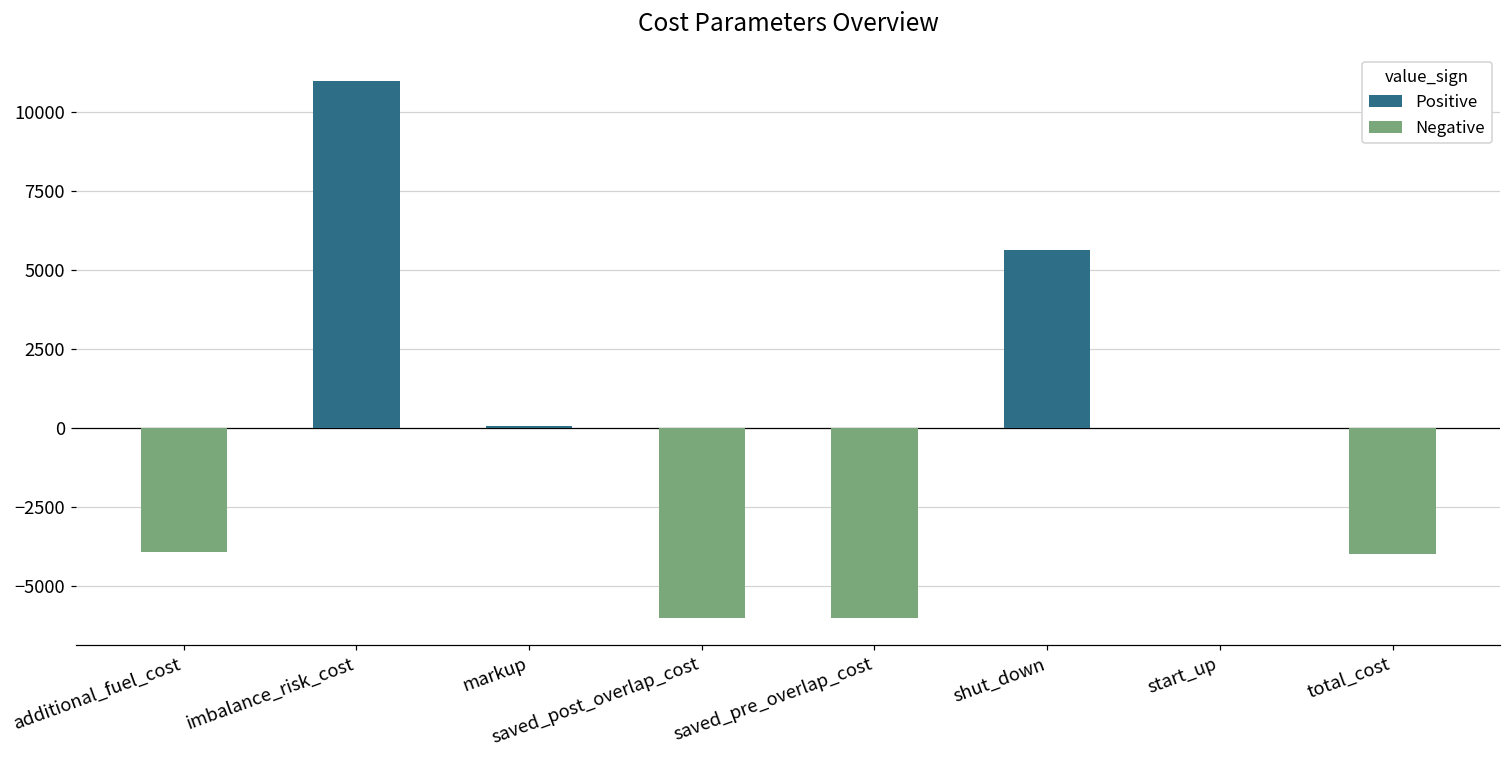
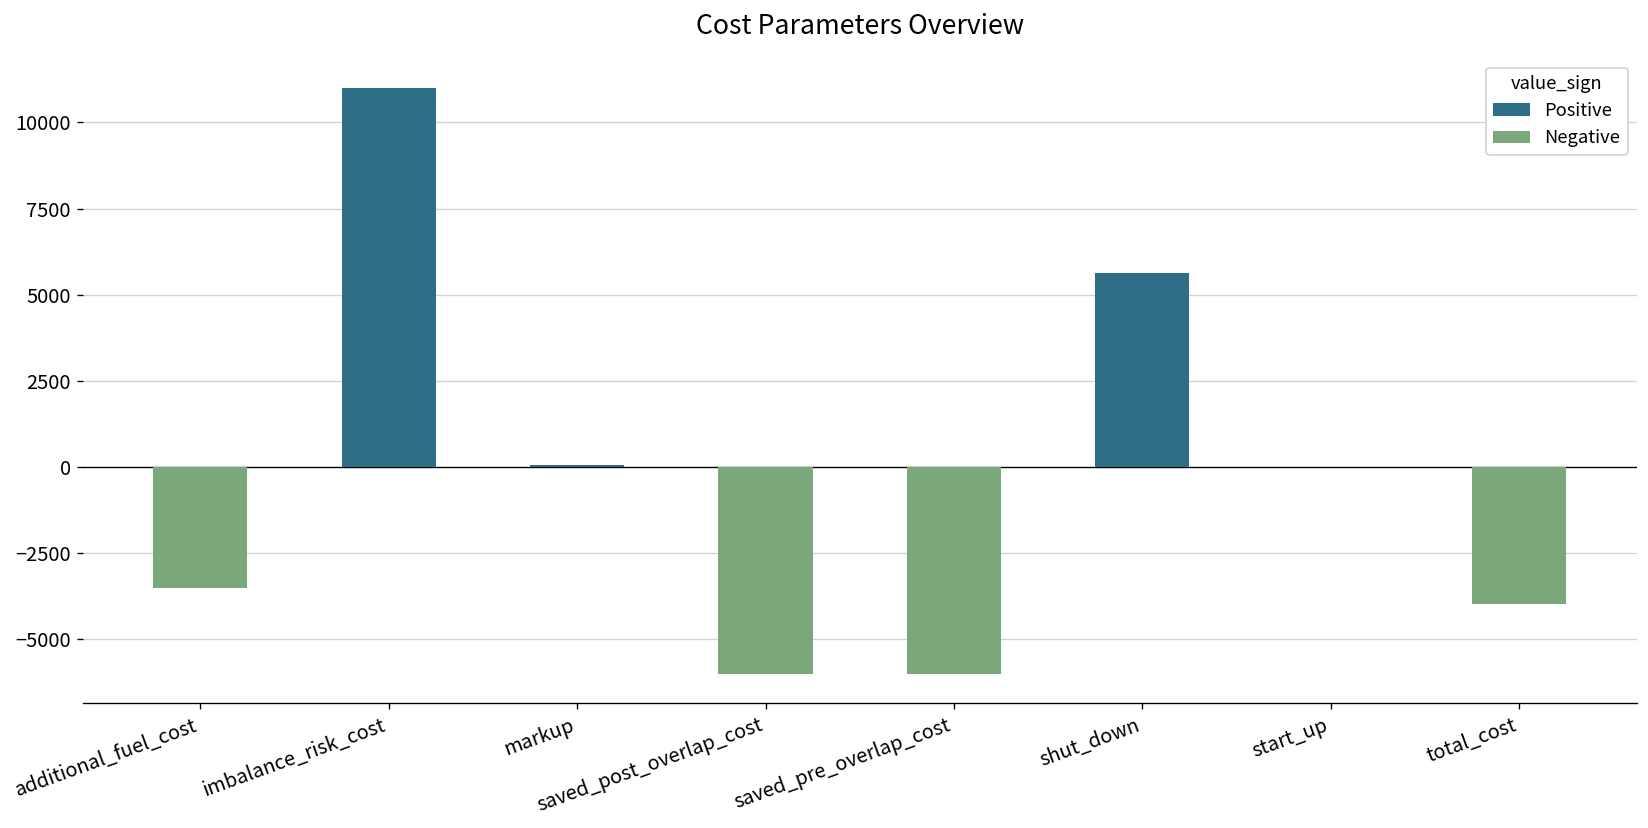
Negative, additional_fuel_cost: -3900 -> -3500
